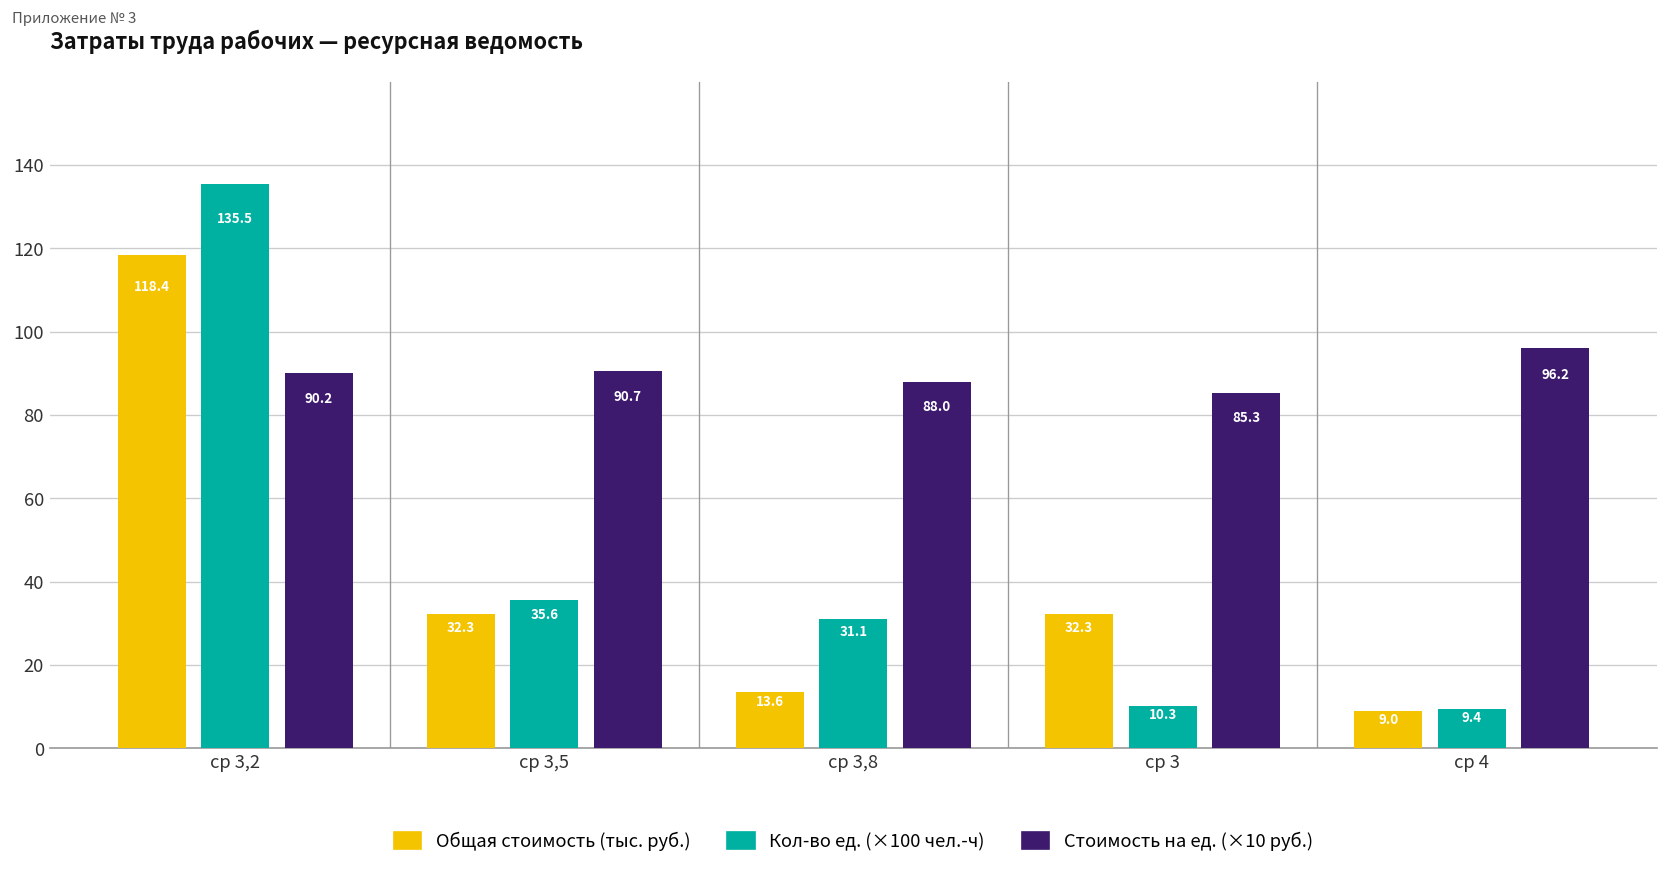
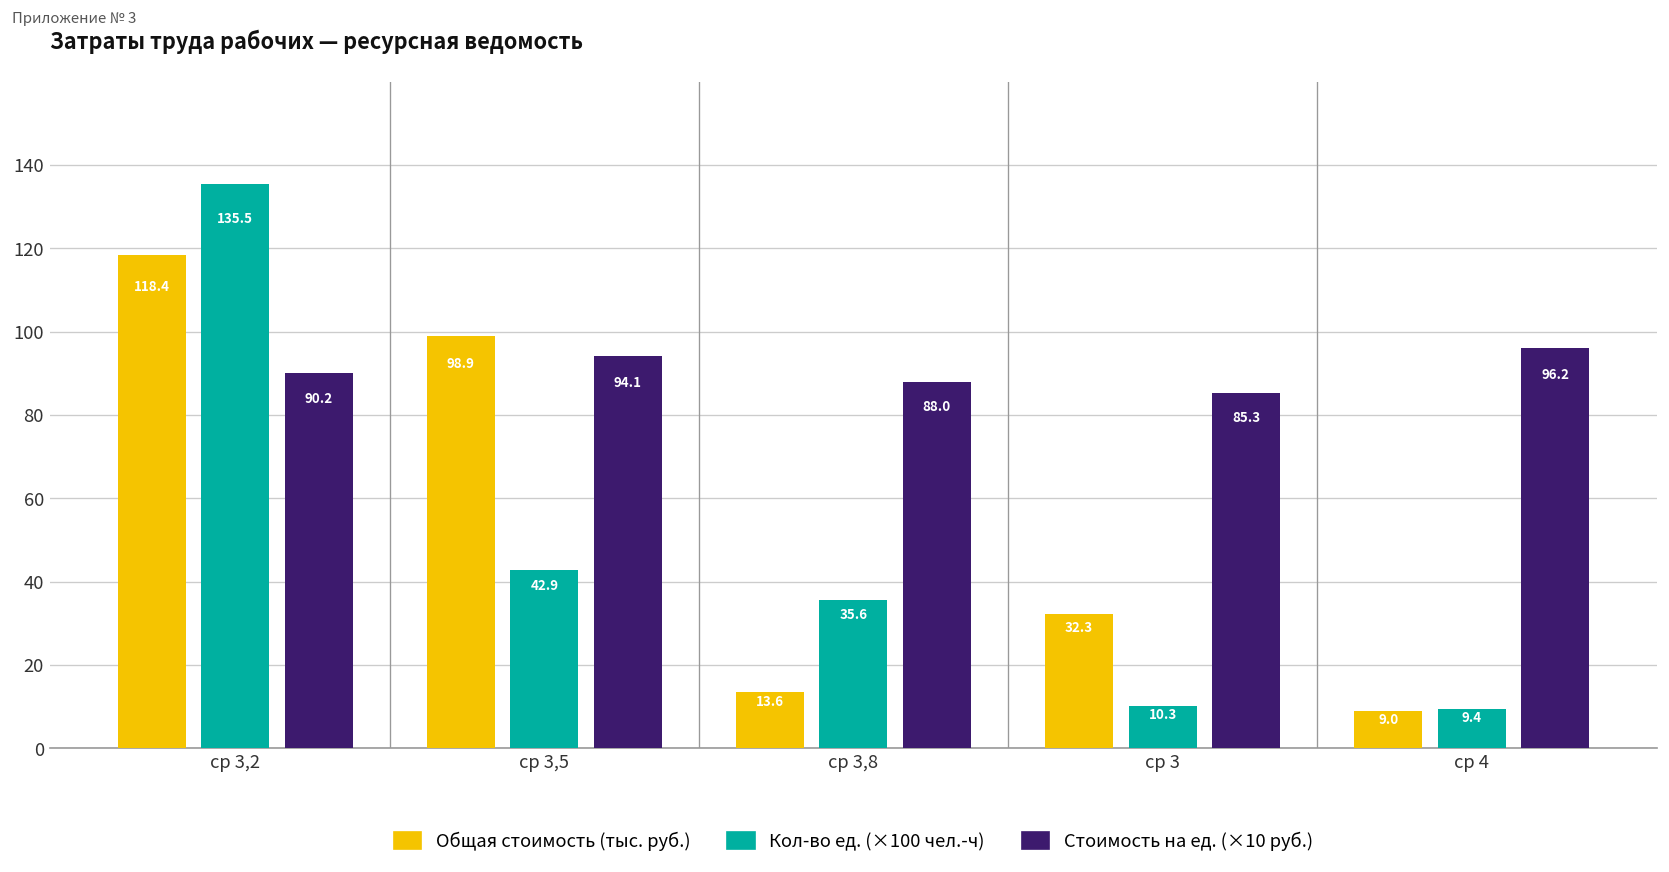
Общая стоимость (тыс. руб.), ср 3,5: 32.3 -> 98.9
Кол-во ед. (×100 чел.-ч), ср 3,5: 35.6 -> 42.9
Стоимость на ед. (×10 руб.), ср 3,5: 90.7 -> 94.1
Кол-во ед. (×100 чел.-ч), ср 3,8: 31.1 -> 35.6
